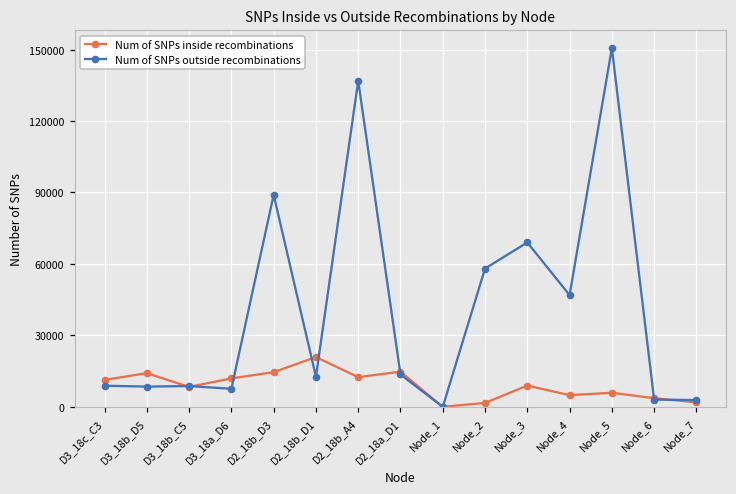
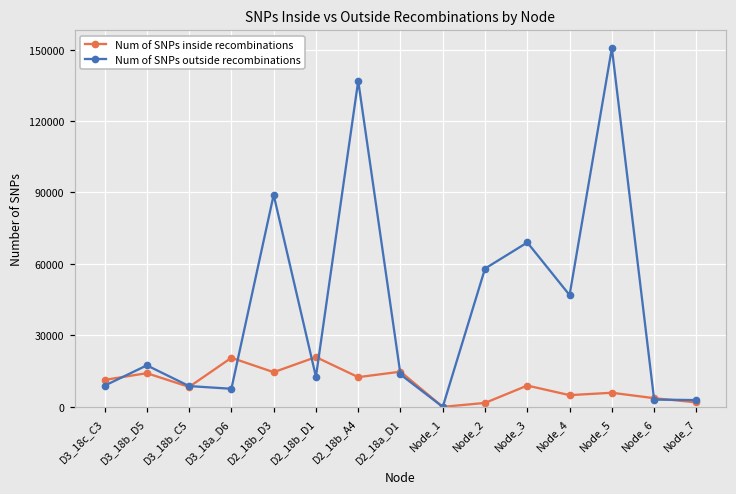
Num of SNPs outside recombinations, D3_18b_D5: 9000 -> 17000
Num of SNPs inside recombinations, D3_18a_D6: 12000 -> 21000
